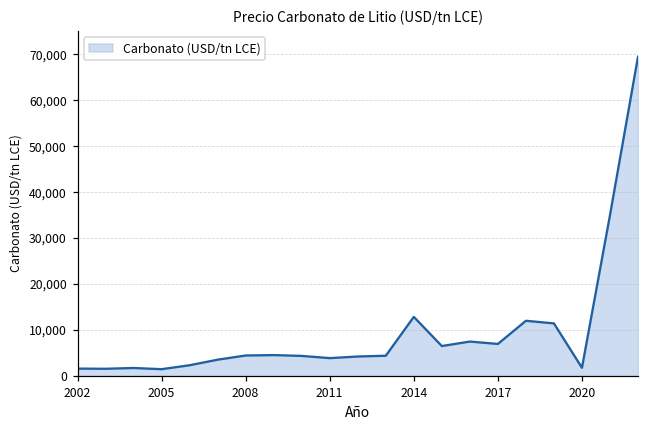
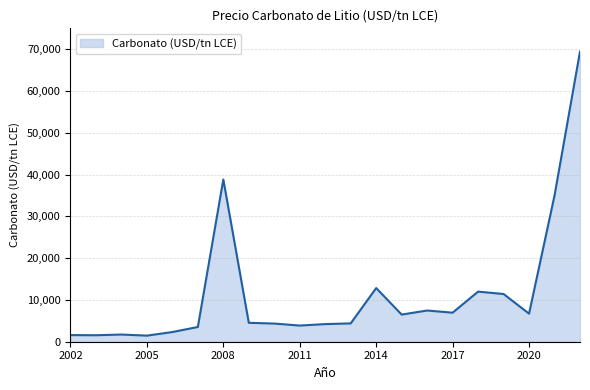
2008: 4,000 -> 39,000
2020: 2,000 -> 7,000
